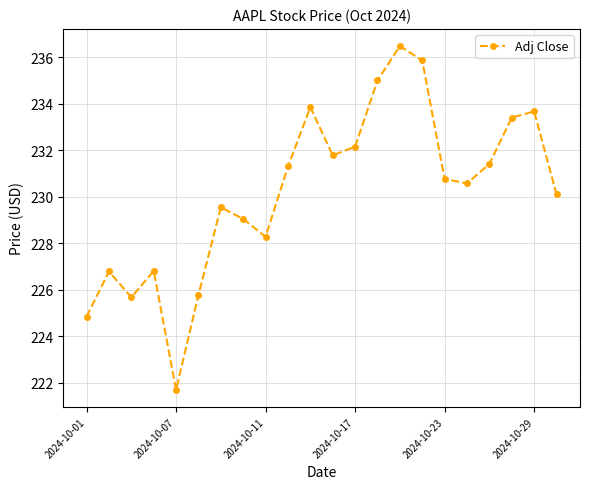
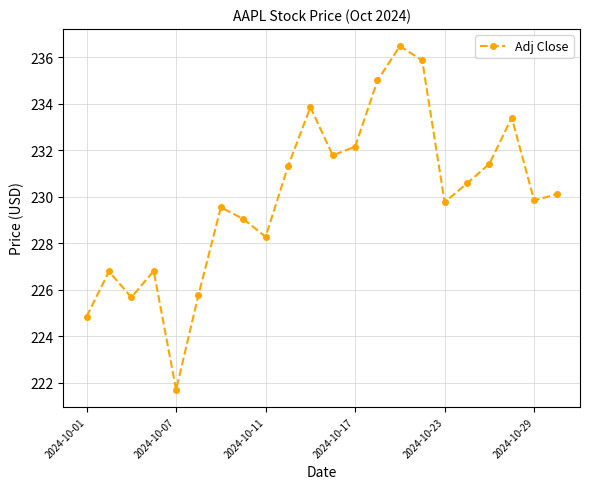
2024-10-23: 230.8 -> 229.8
2024-10-29: 233.7 -> 229.8
